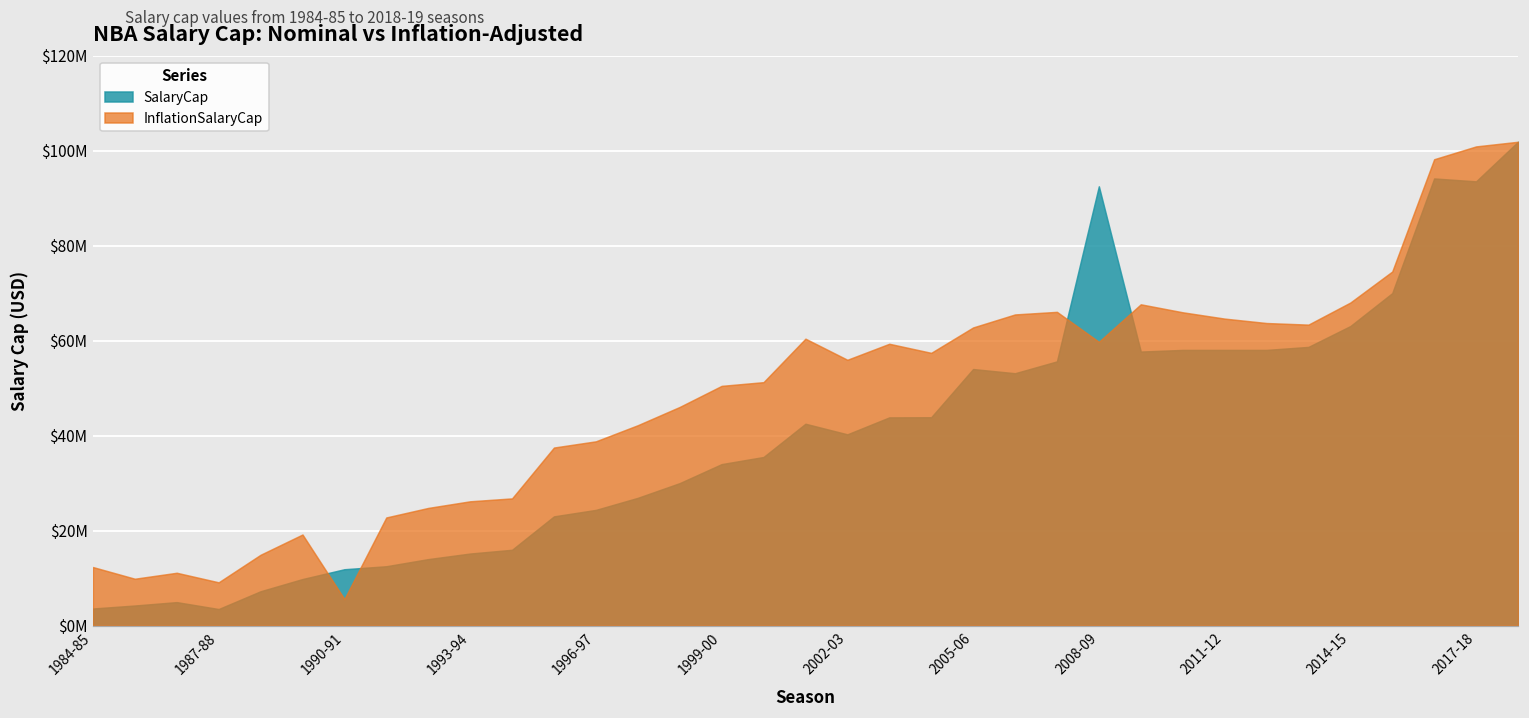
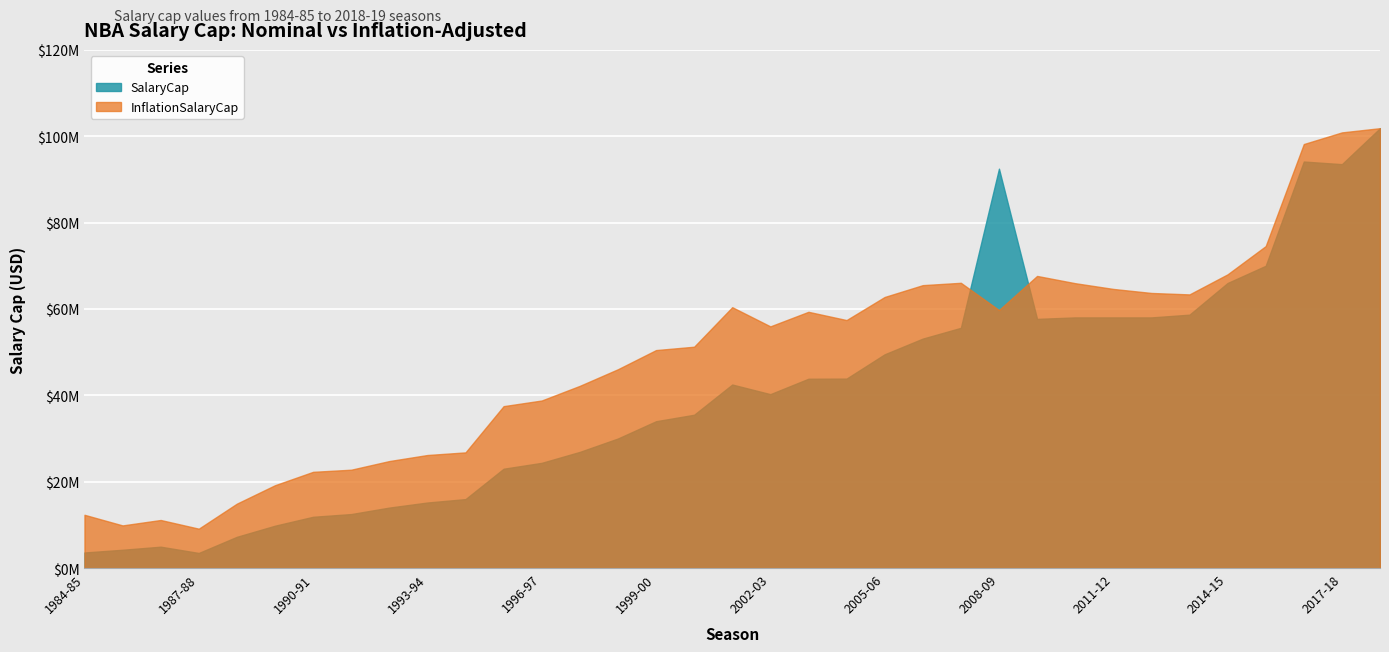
InflationSalaryCap, 1990-91: $6000000 -> $22000000
SalaryCap, 2005-06: $54000000 -> $50000000
SalaryCap, 2014-15: $63000000 -> $66000000
